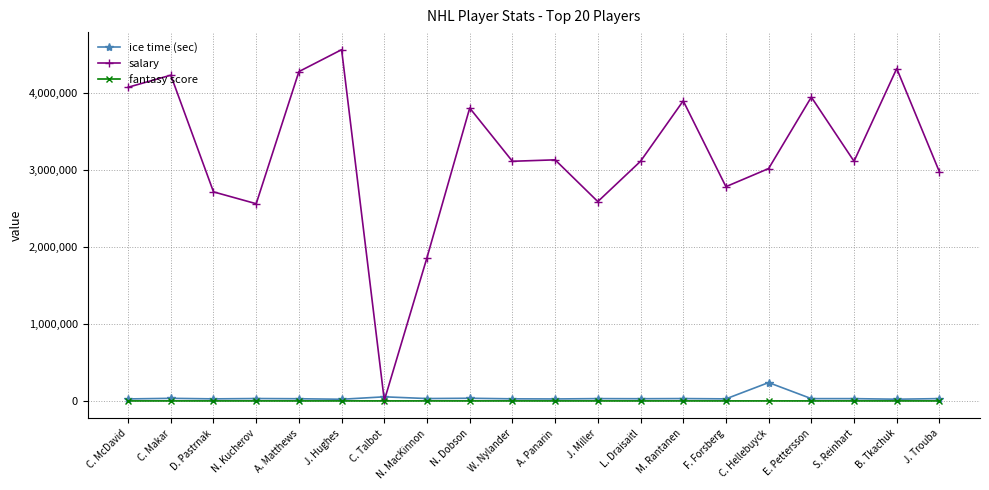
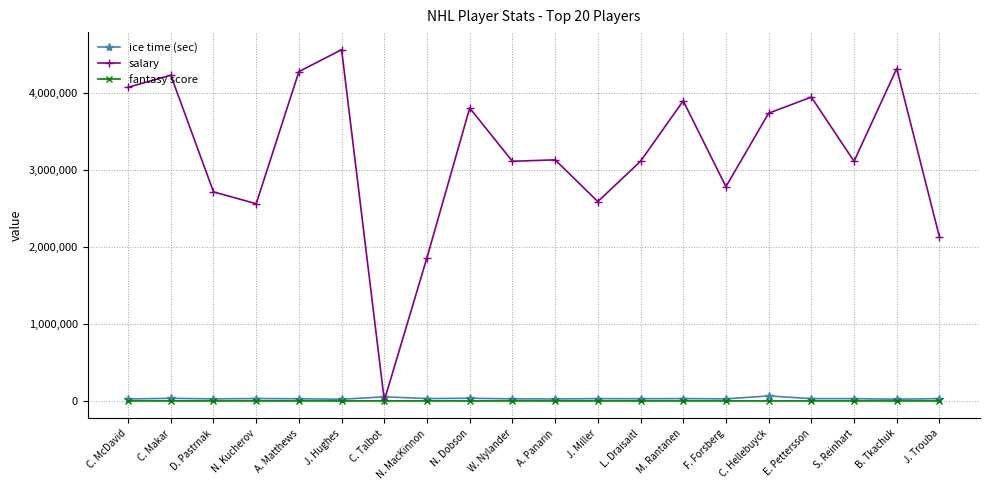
ice time (sec), C. Hellebuyck: 200,000 -> 100,000
salary, C. Hellebuyck: 3,000,000 -> 3,700,000
salary, J. Trouba: 3,000,000 -> 2,100,000
